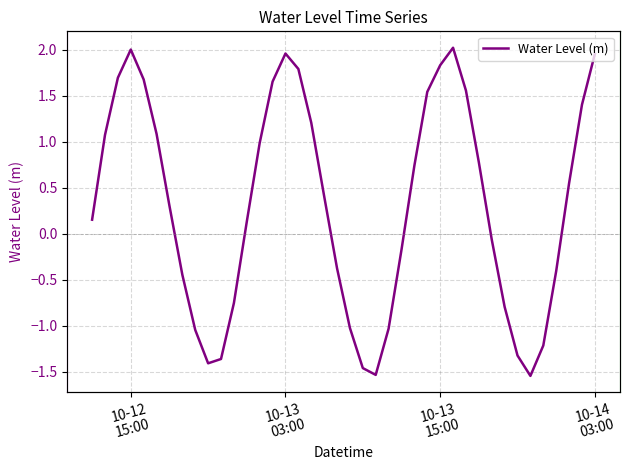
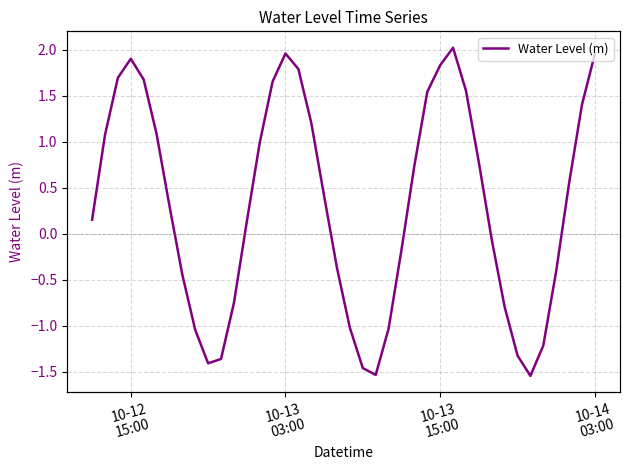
10-12 15:00: 2.0 -> 1.9
